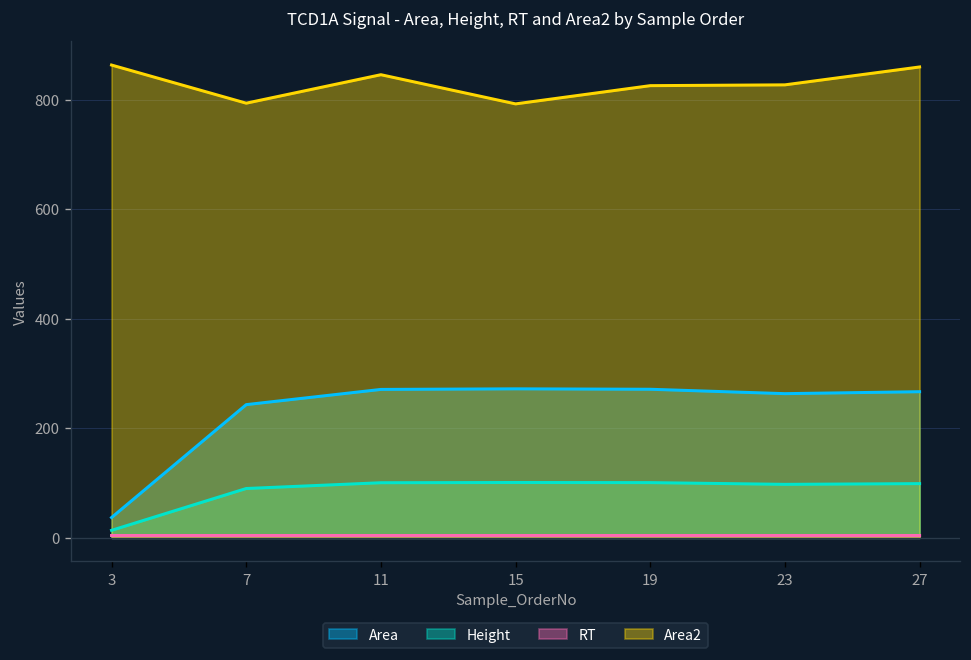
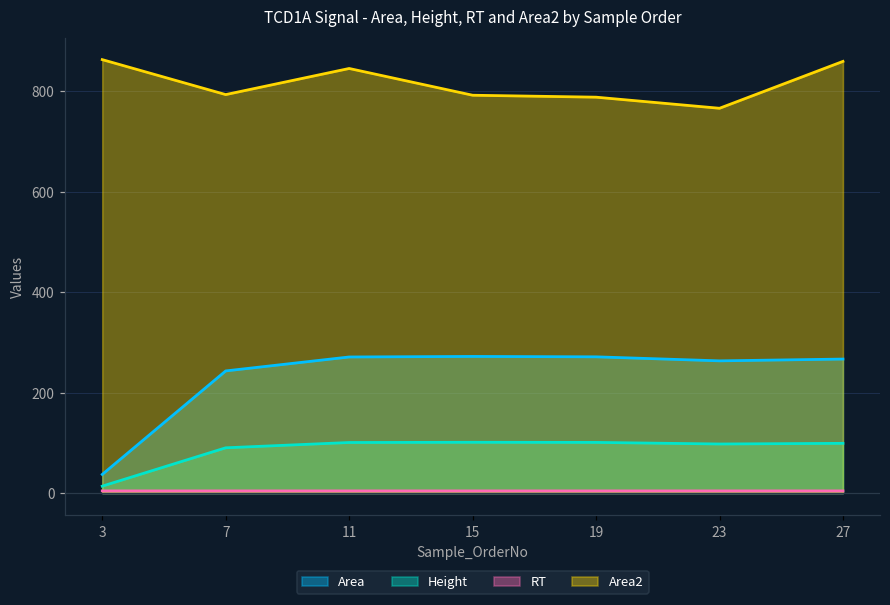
Area2, 19: 830 -> 790
Area2, 23: 830 -> 770
